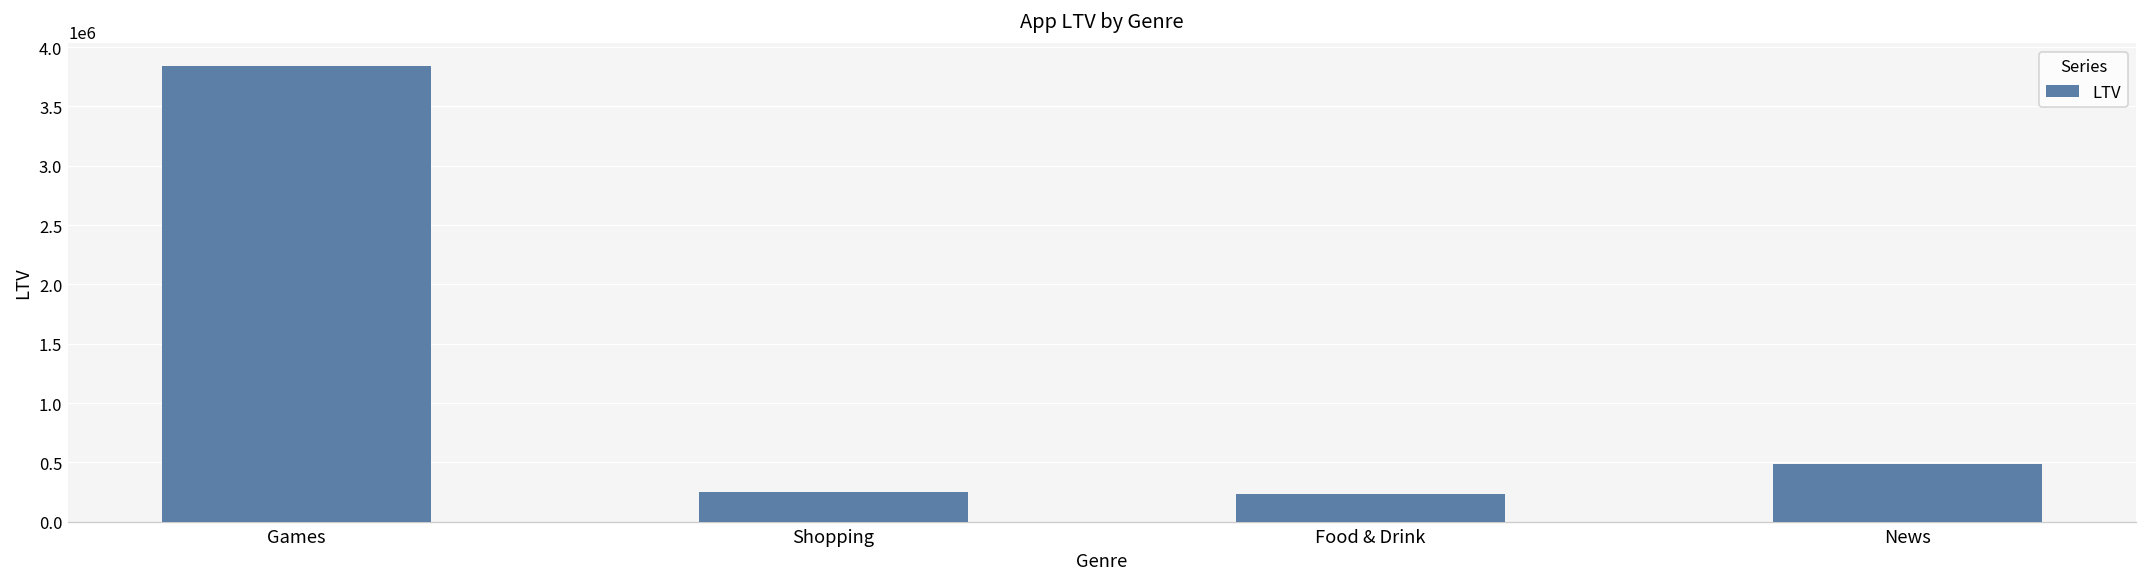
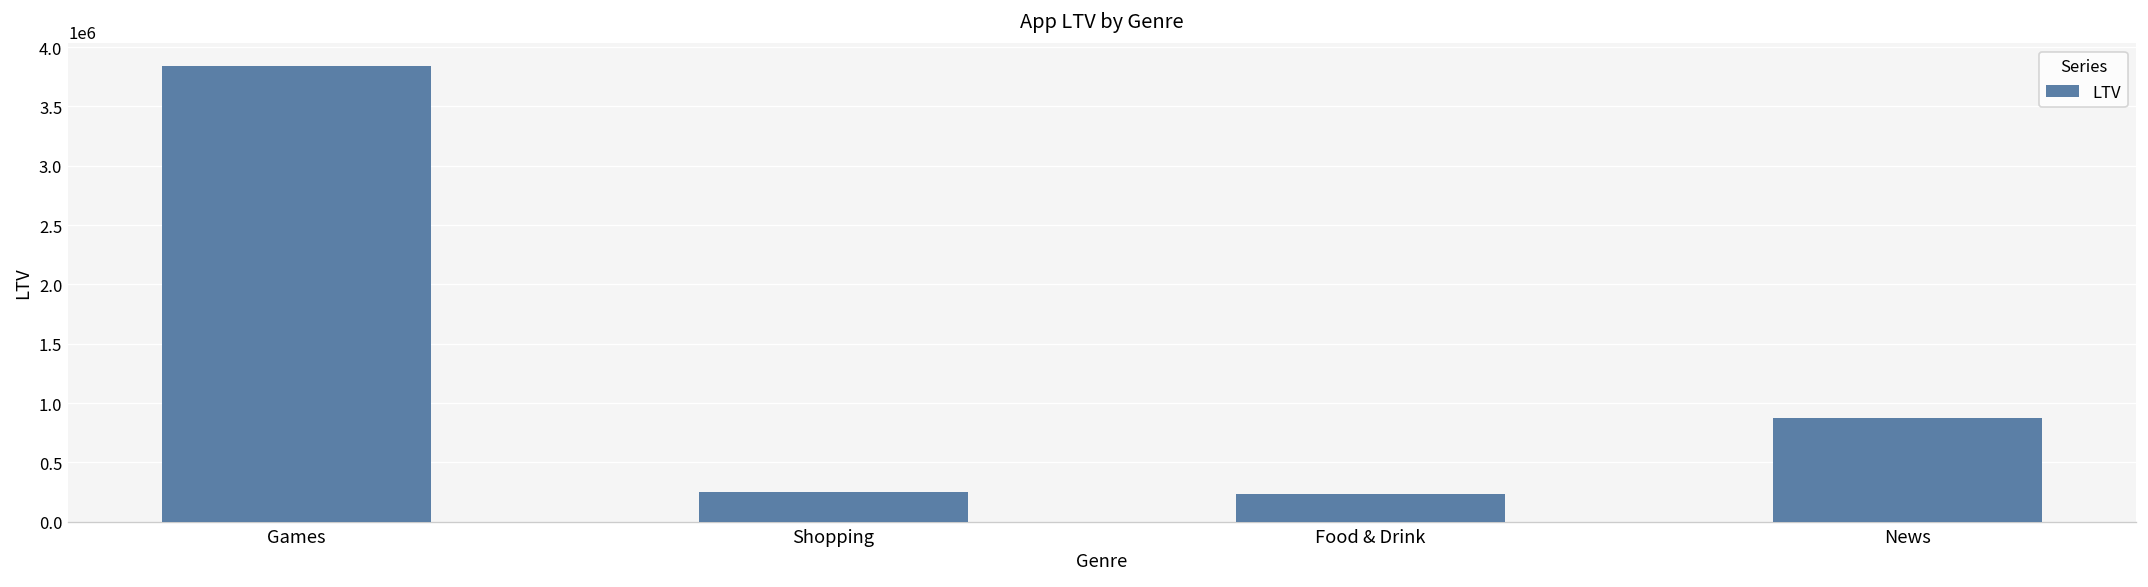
News: 500000 -> 900000
